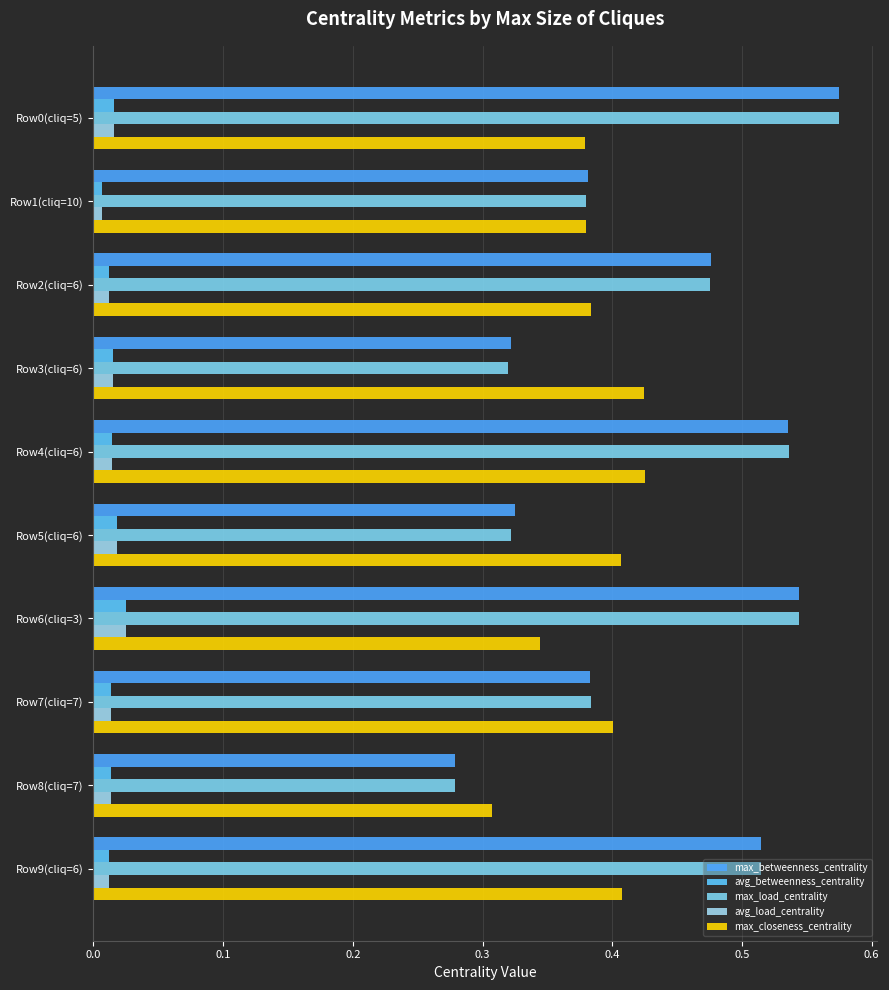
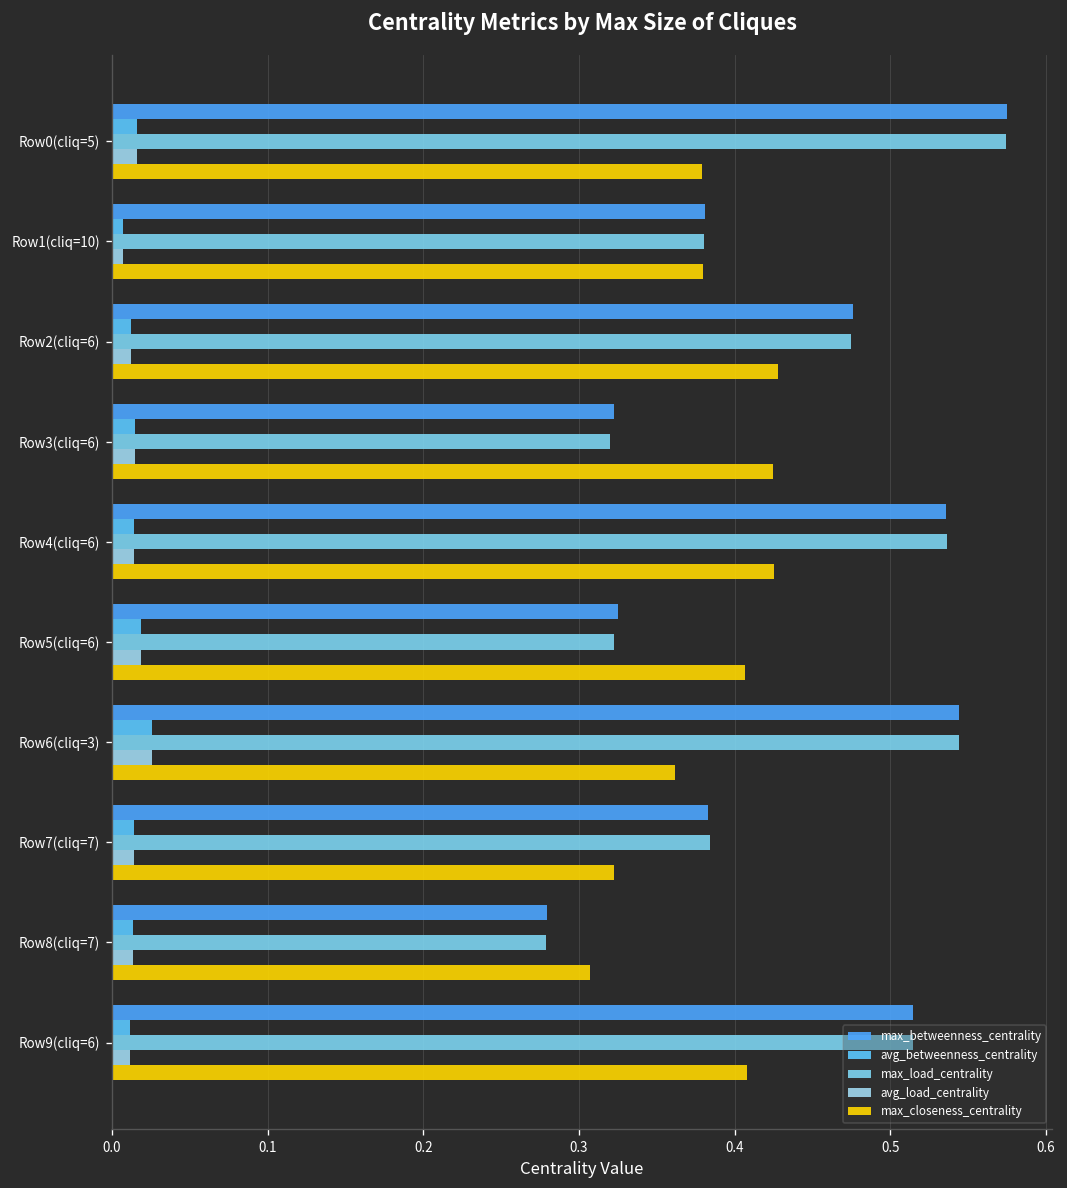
max_closeness_centrality, Row2(cliq=6): 0.384 -> 0.428
max_closeness_centrality, Row6(cliq=3): 0.345 -> 0.362
max_closeness_centrality, Row7(cliq=7): 0.401 -> 0.322
